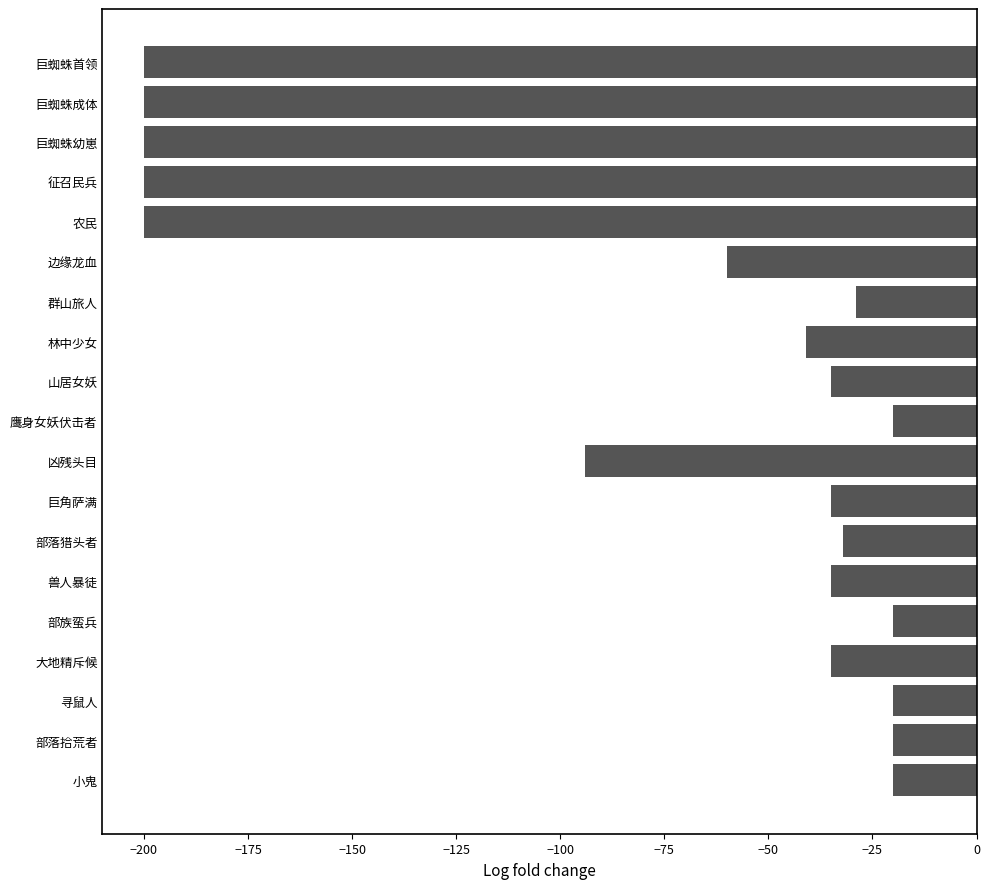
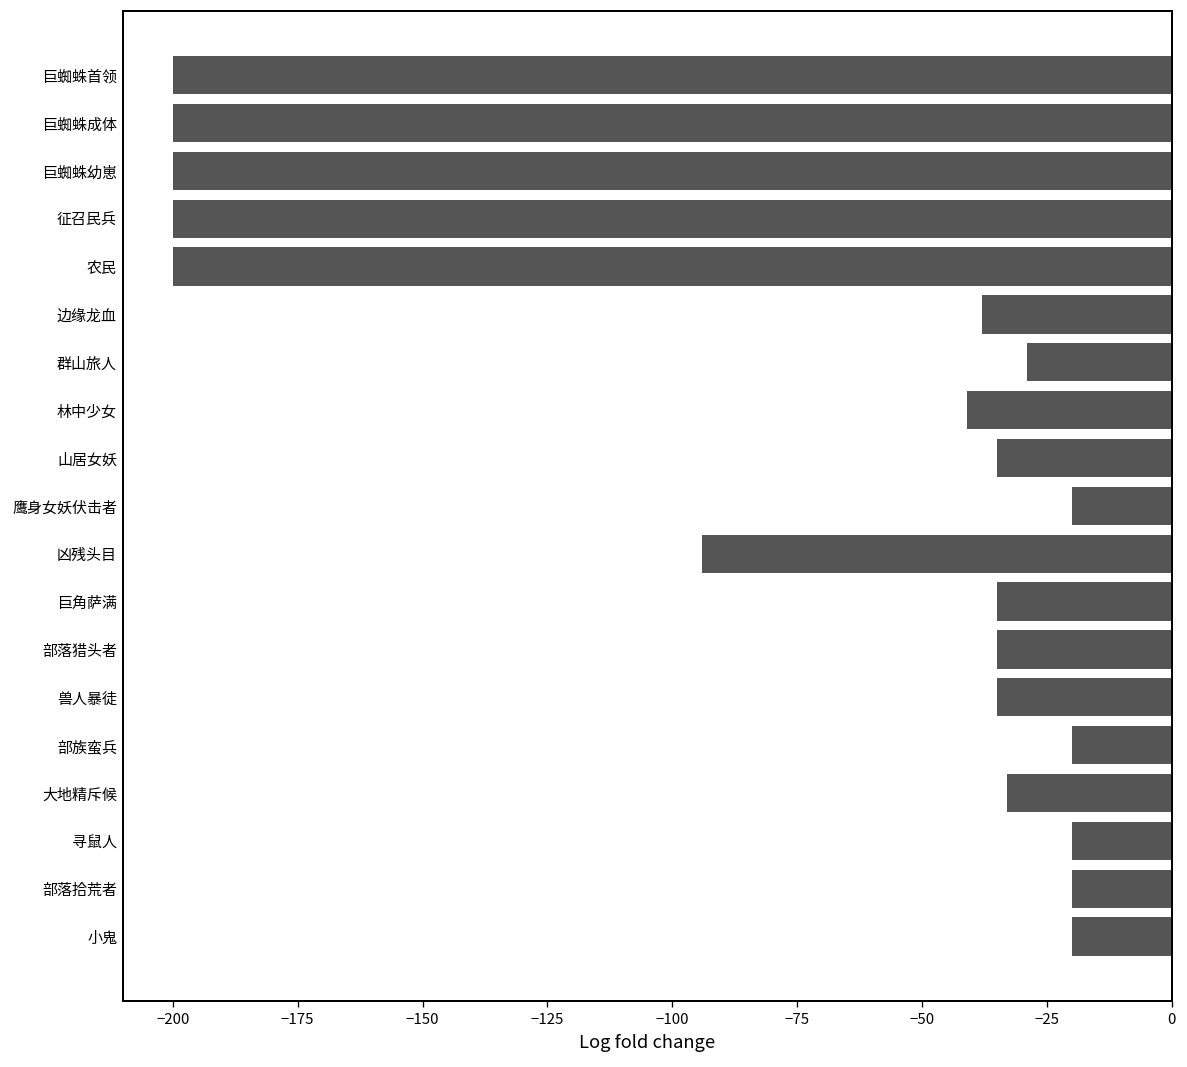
边缘龙血: -60 -> -38
部落猎头者: -32 -> -35
大地精斥候: -35 -> -33
